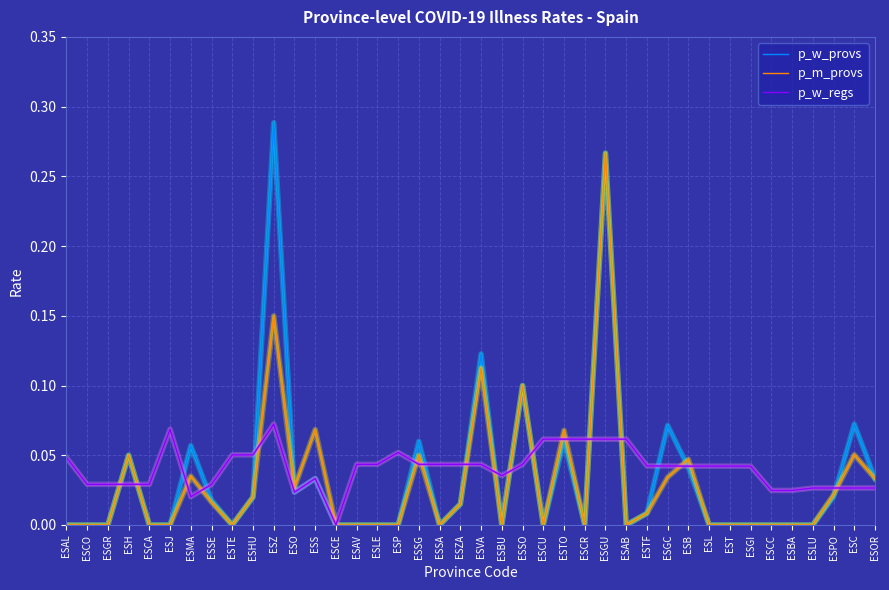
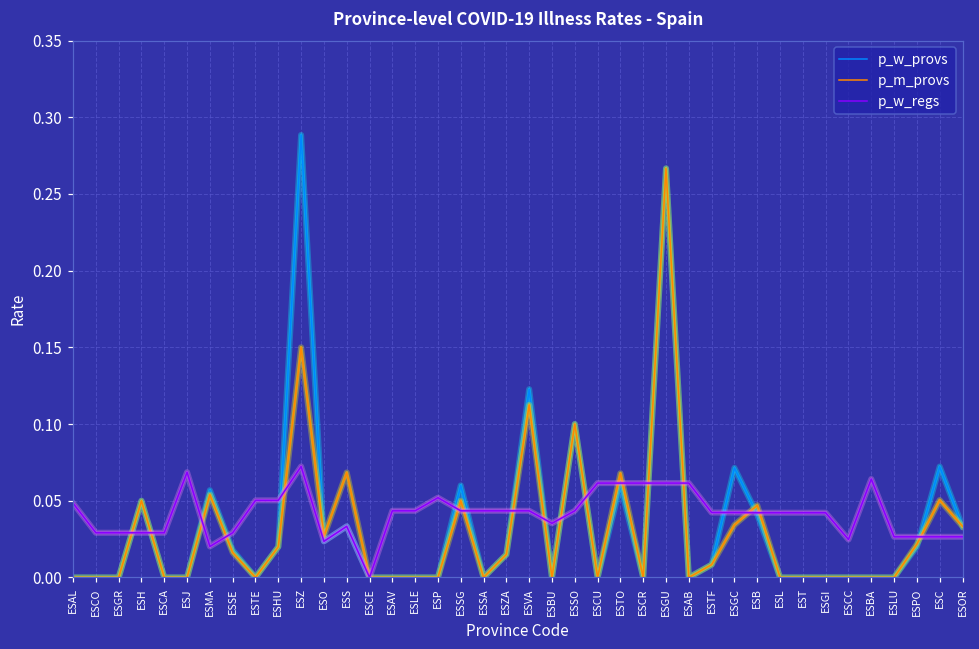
p_m_provs, ESMA: 0.035 -> 0.054
p_w_regs, ESBA: 0.025 -> 0.064
